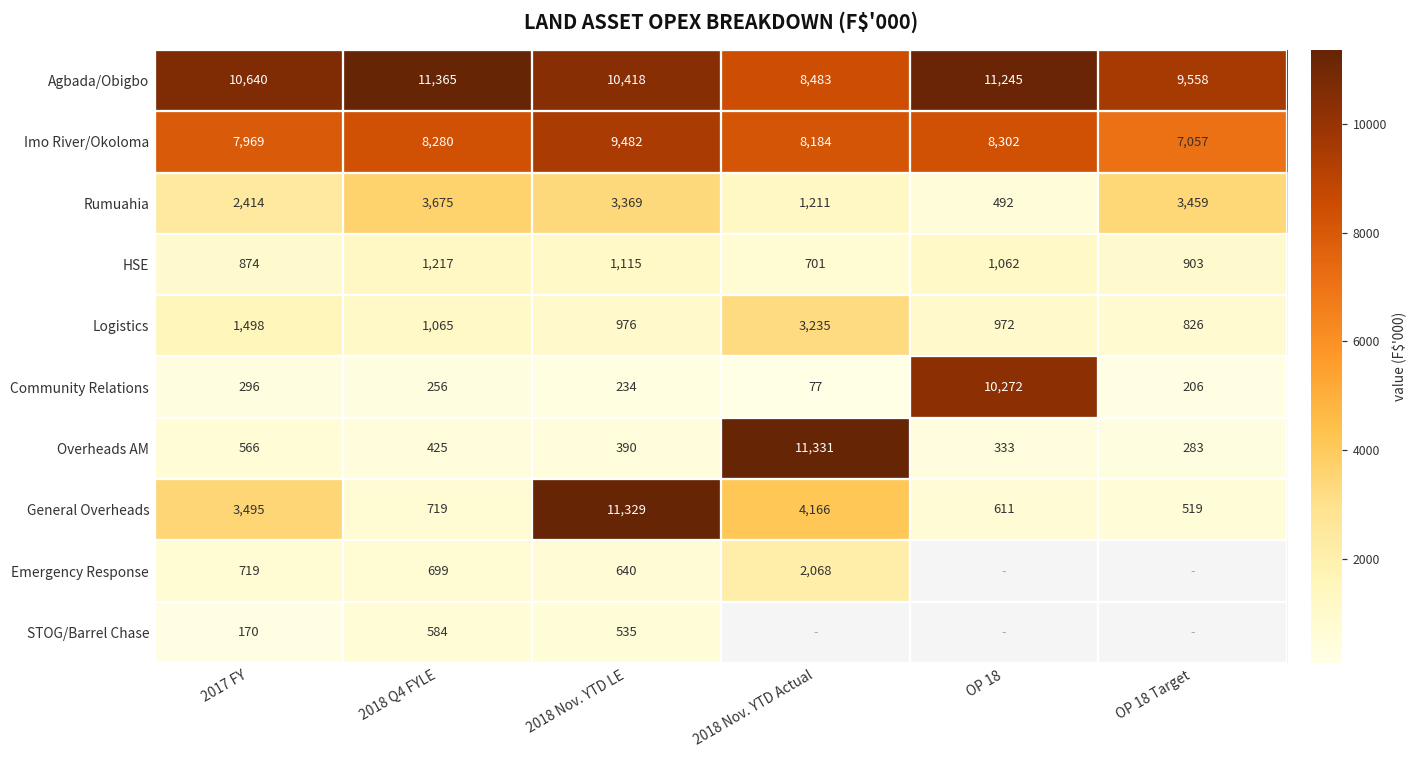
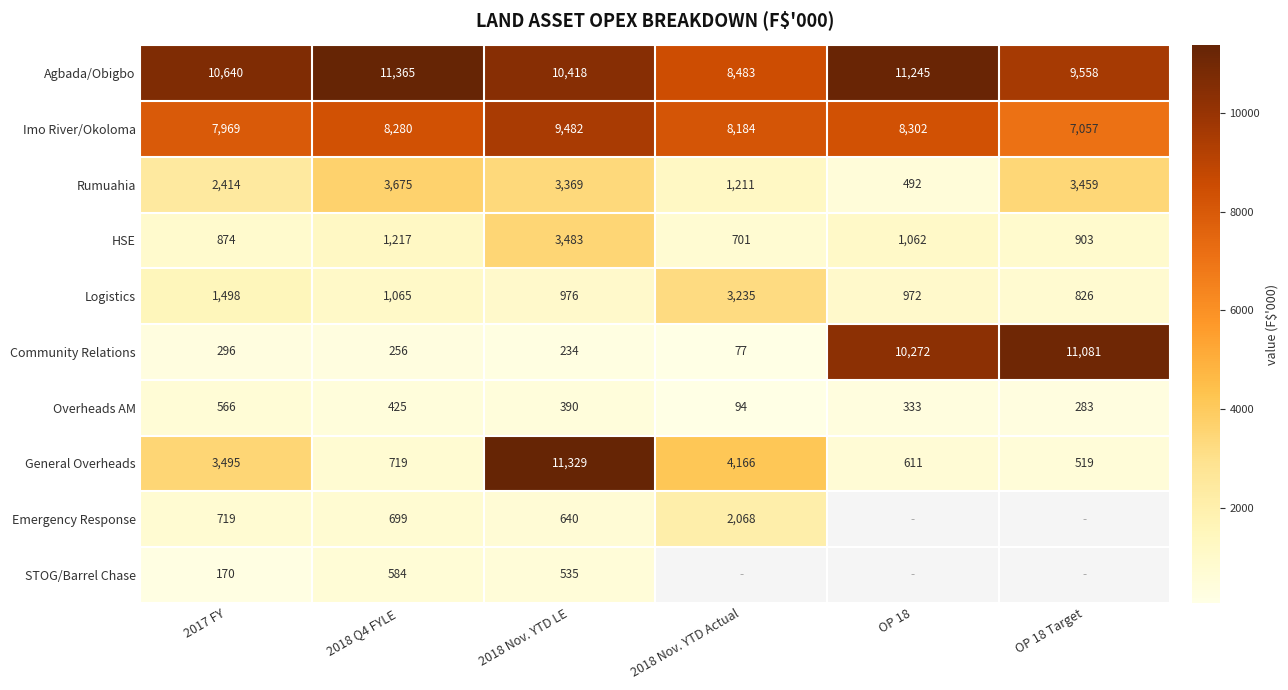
HSE, 2018 Nov. YTD LE: 1,115 -> 3,483
Community Relations, OP 18 Target: 206 -> 11,081
Overheads AM, 2018 Nov. YTD Actual: 11,331 -> 94
